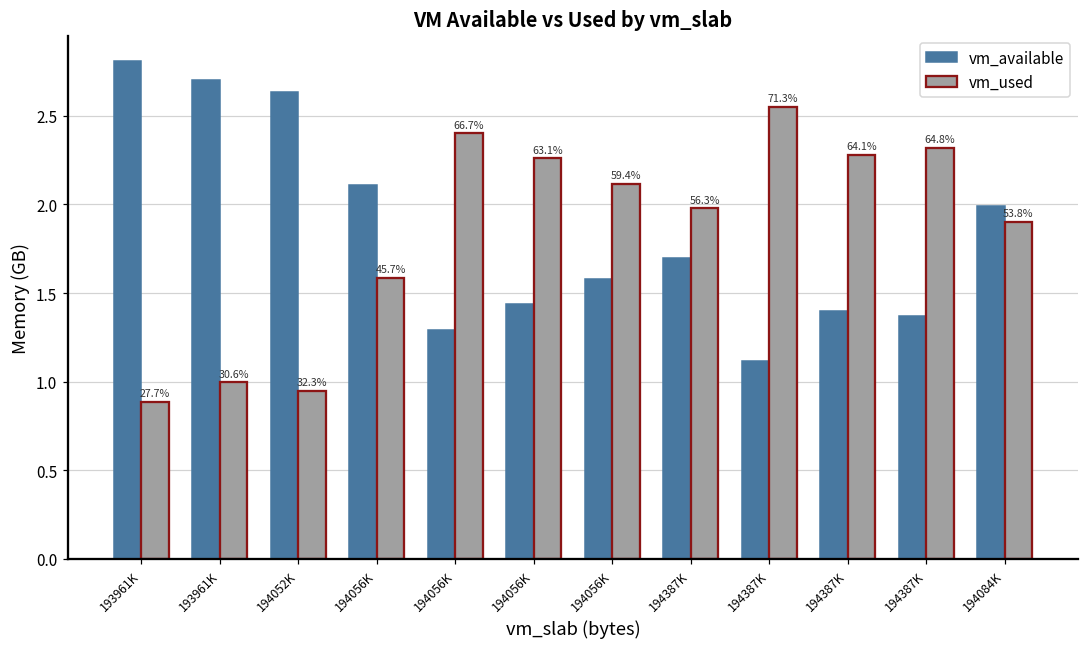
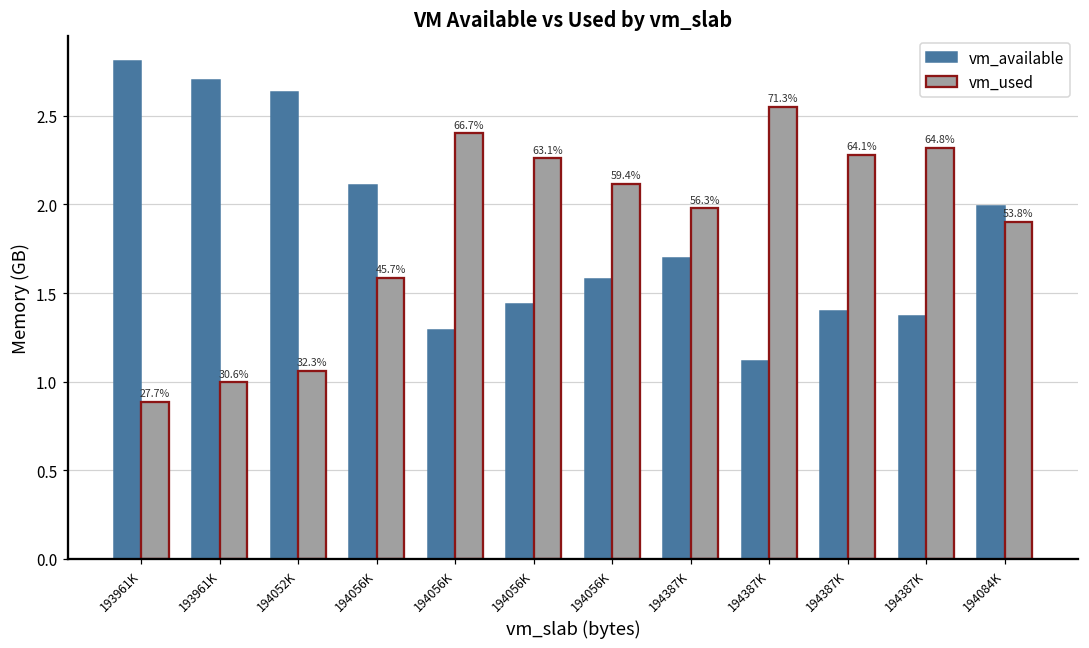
vm_used, 194052K: 0.95 -> 1.06
